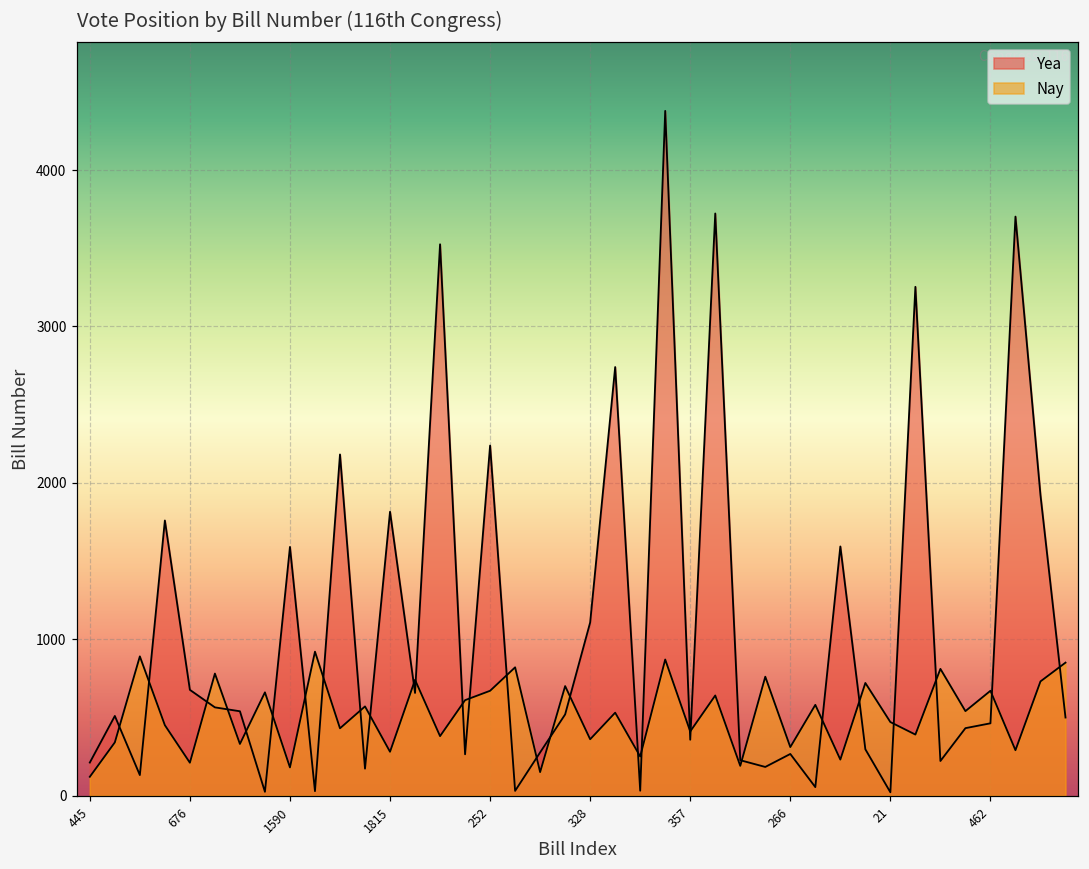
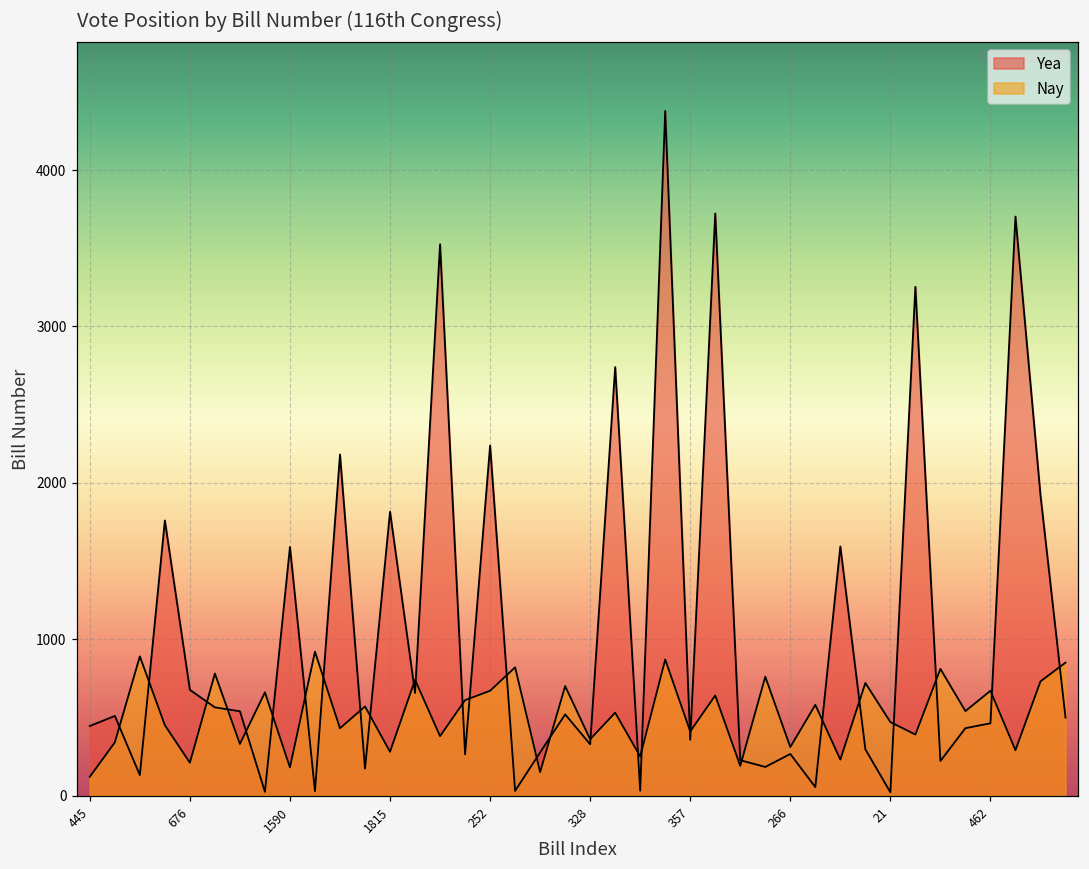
Yea, 445: 210 -> 450
Yea, 328: 1110 -> 330
